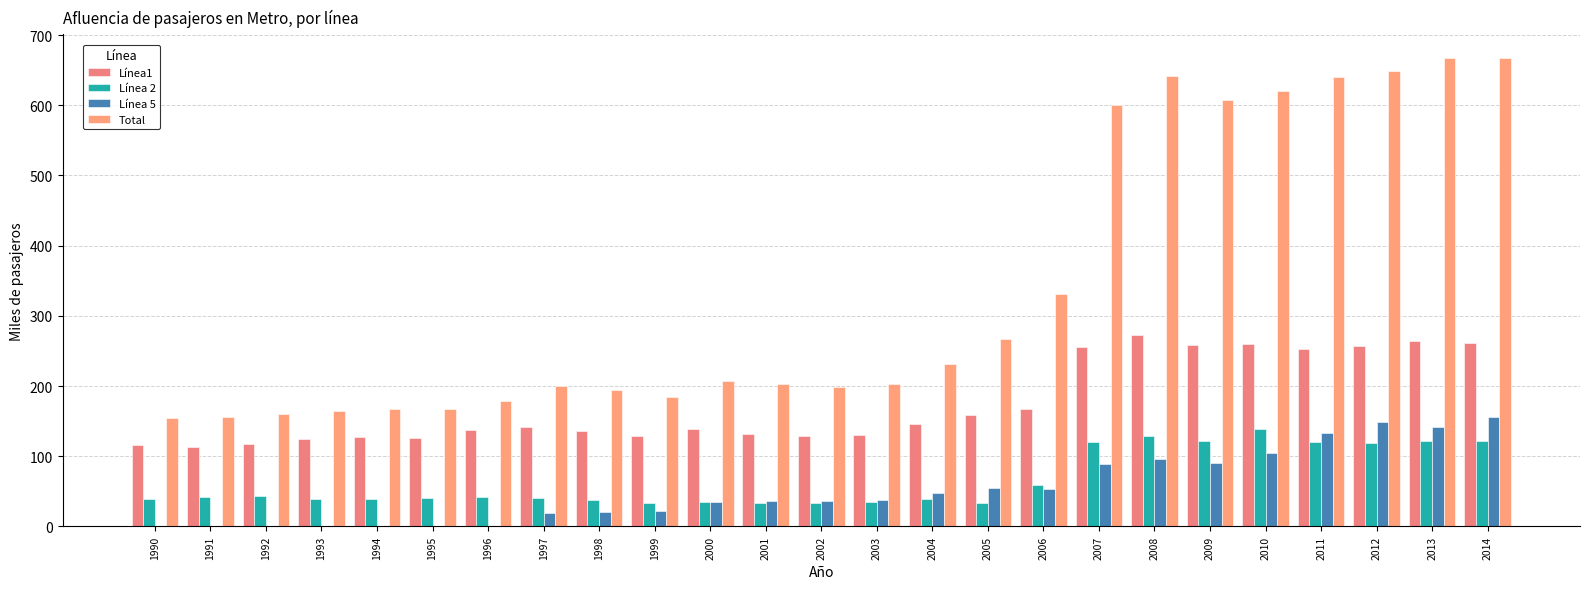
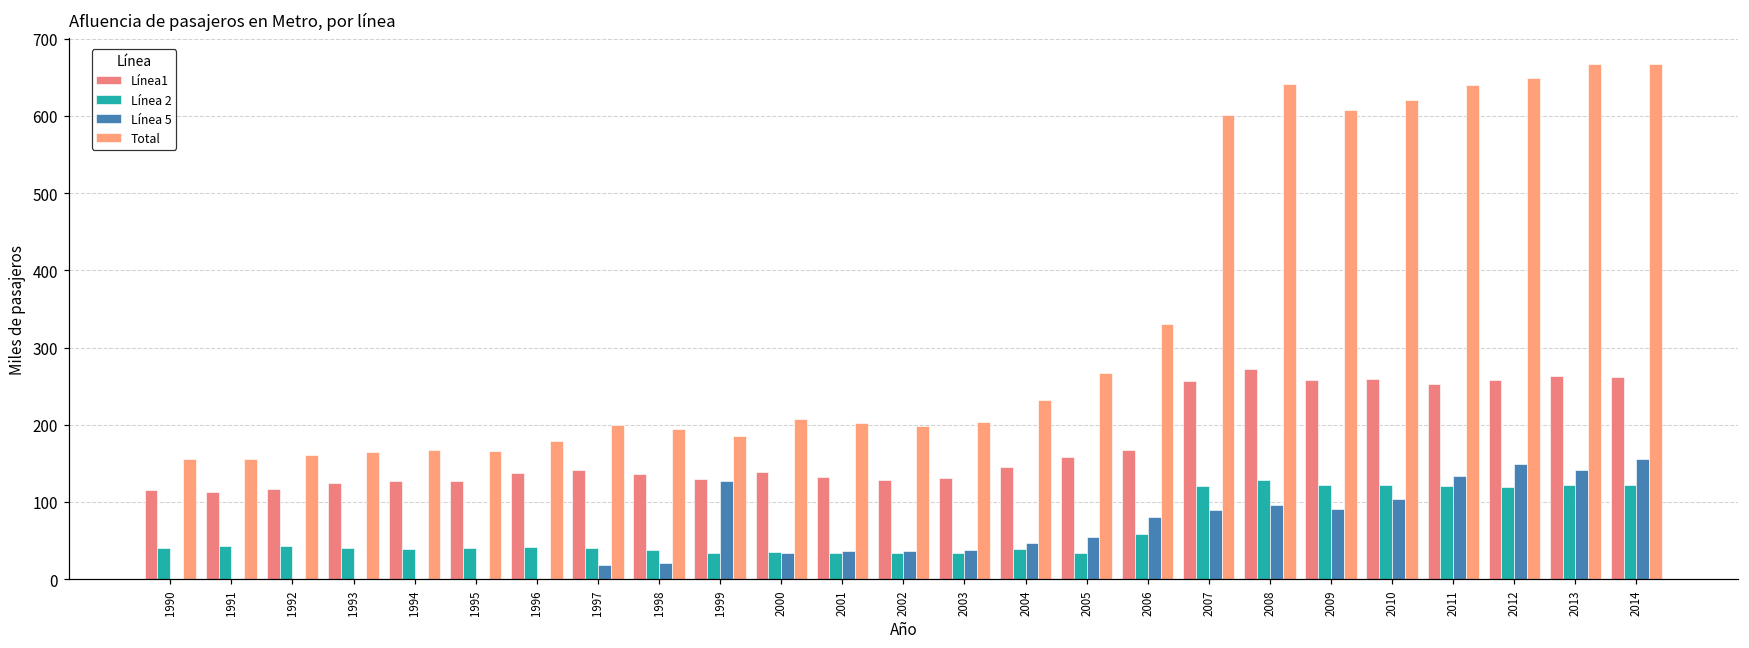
Línea 5, 1999: 20 -> 130
Línea 5, 2006: 50 -> 80
Línea 2, 2010: 140 -> 120
